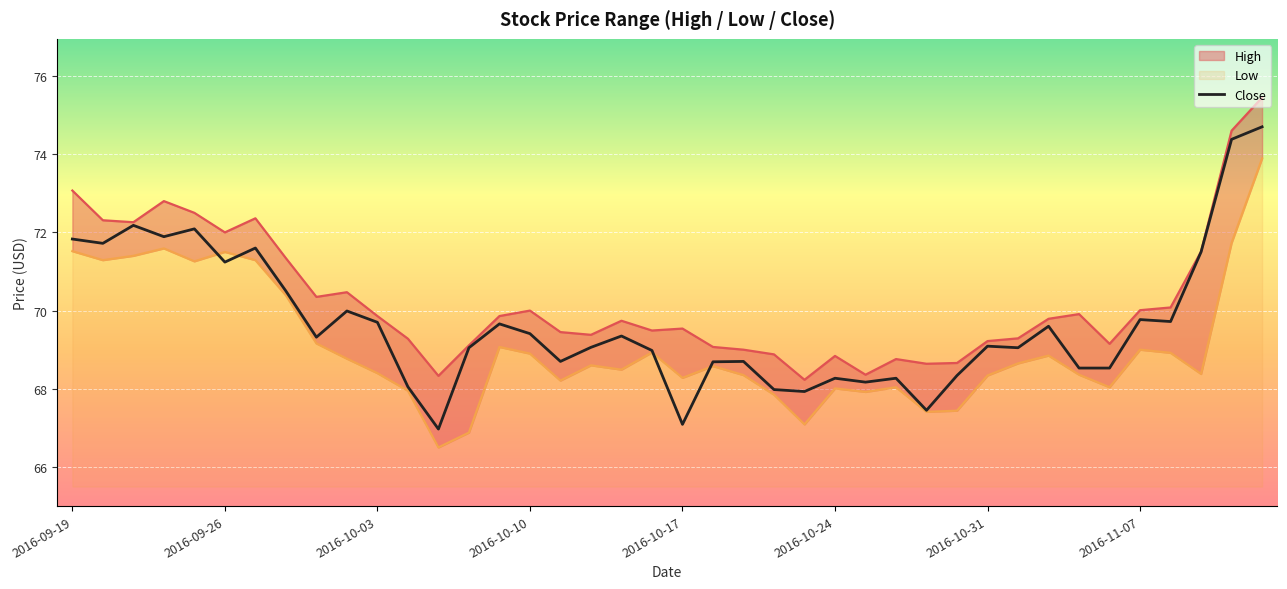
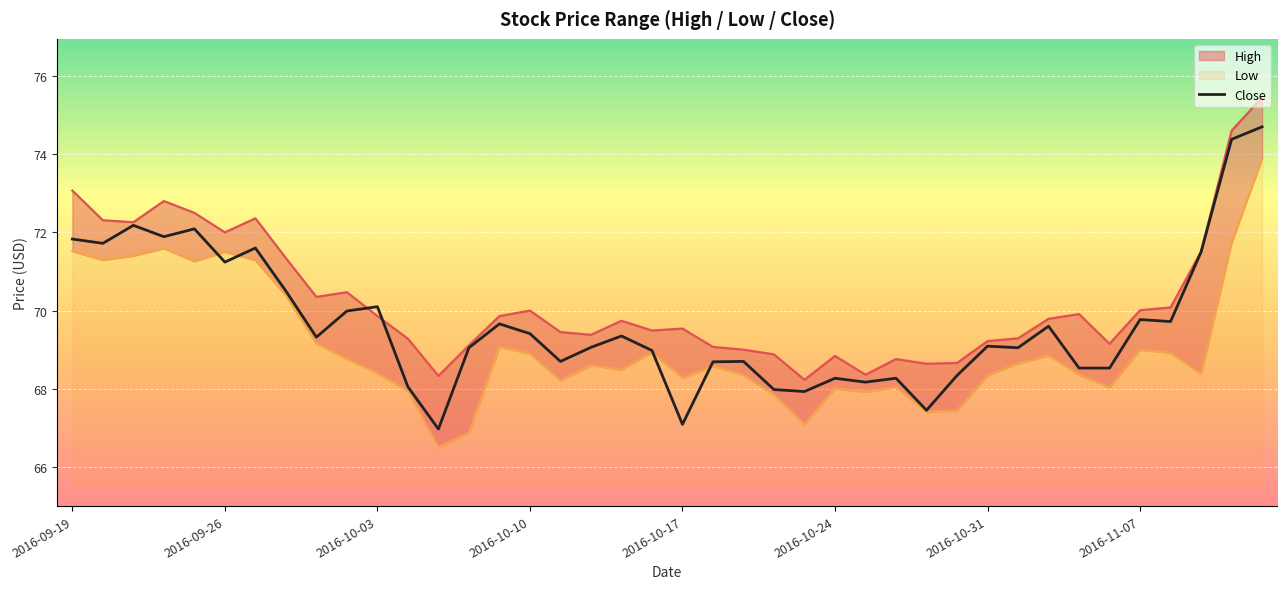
Close, 2016-10-03: 69.7 -> 70.1
